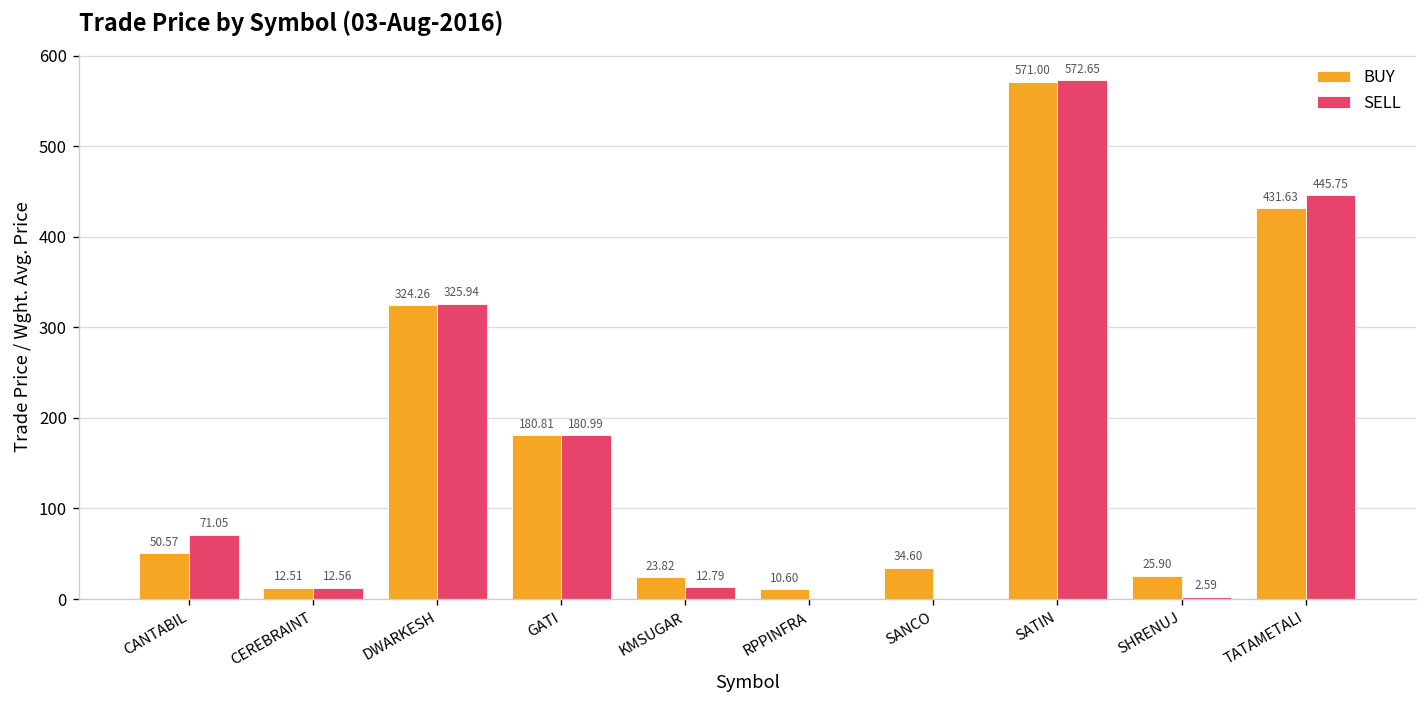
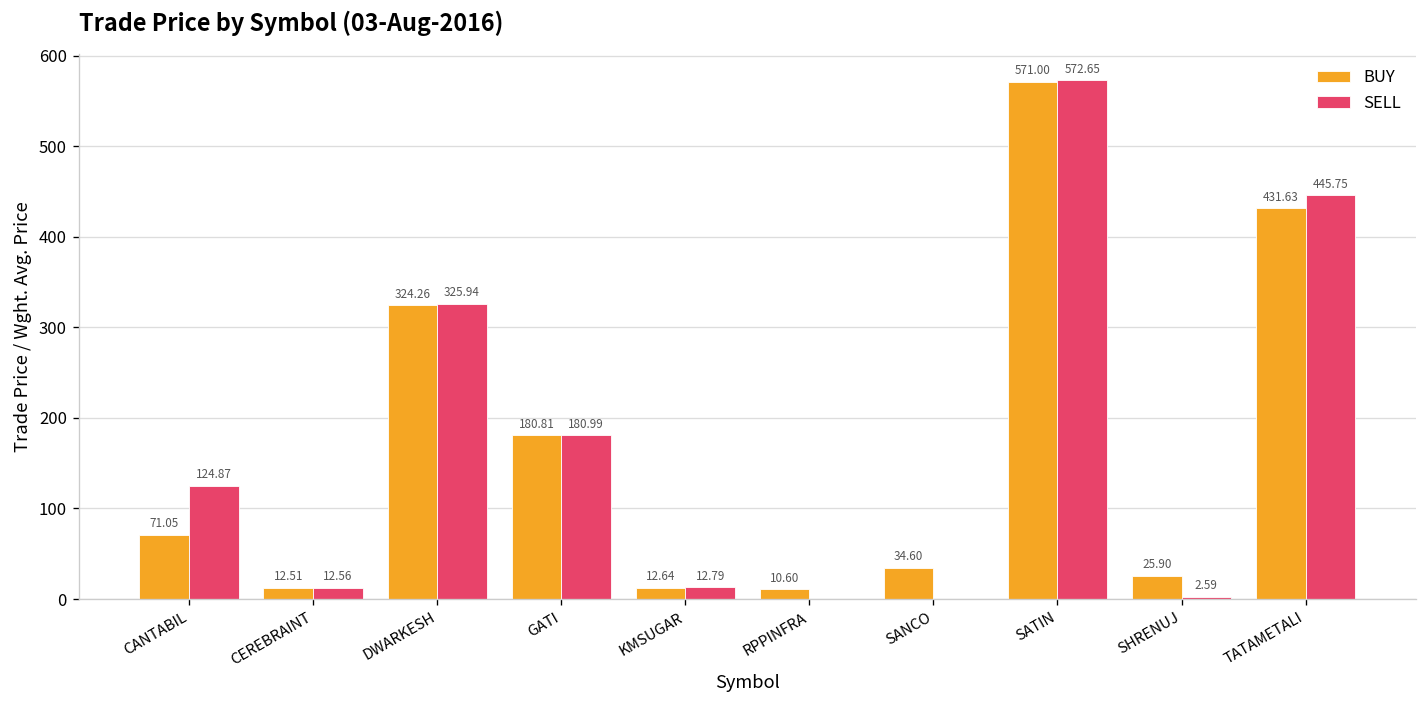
BUY, CANTABIL: 50.57 -> 71.05
SELL, CANTABIL: 71.05 -> 124.87
BUY, KMSUGAR: 23.82 -> 12.64
